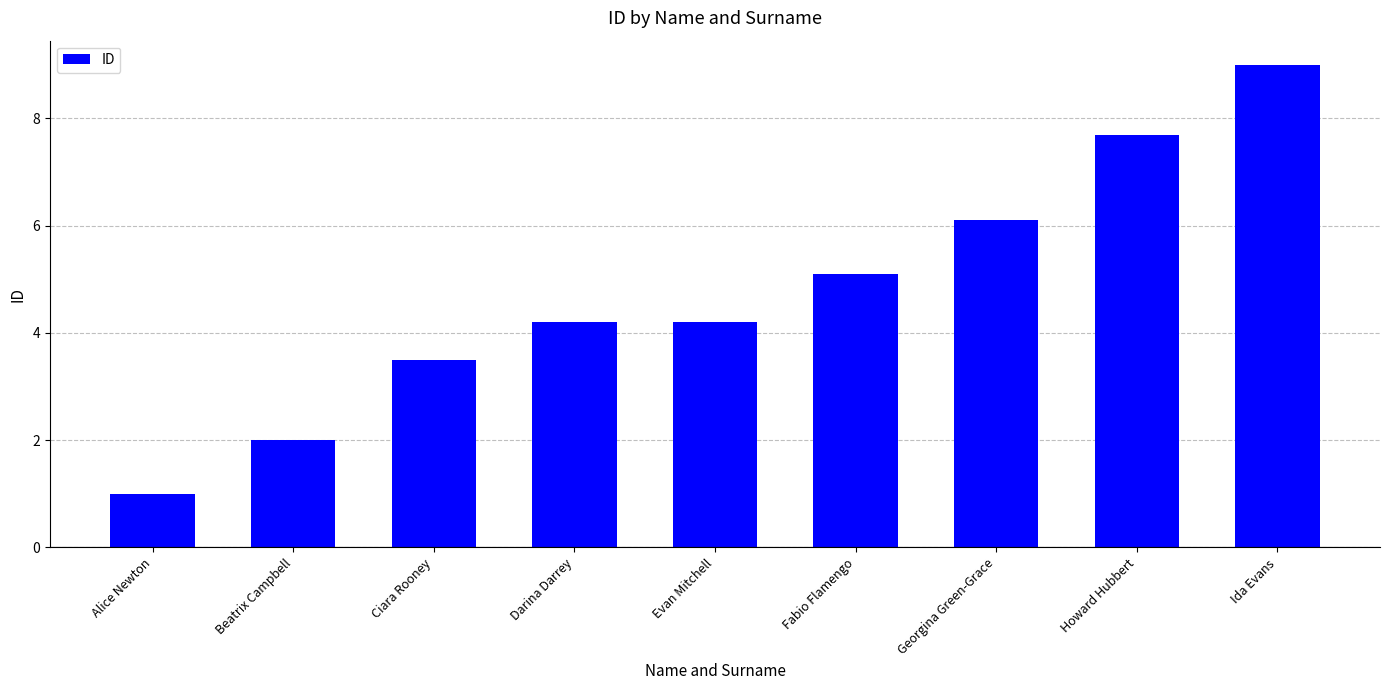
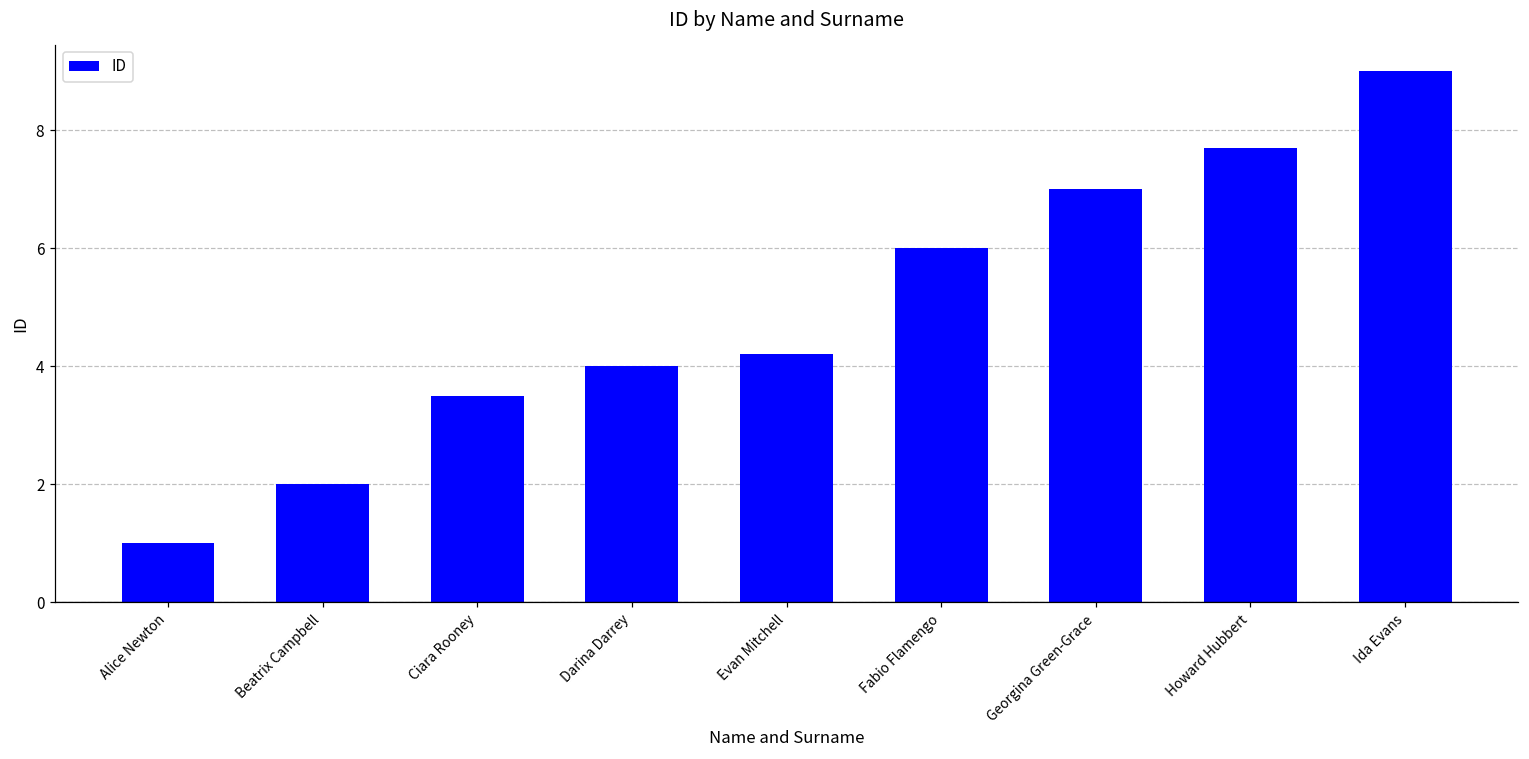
Darina Darrey: 4.2 -> 4.0
Fabio Flamengo: 5.1 -> 6.0
Georgina Green-Grace: 6.1 -> 7.0
